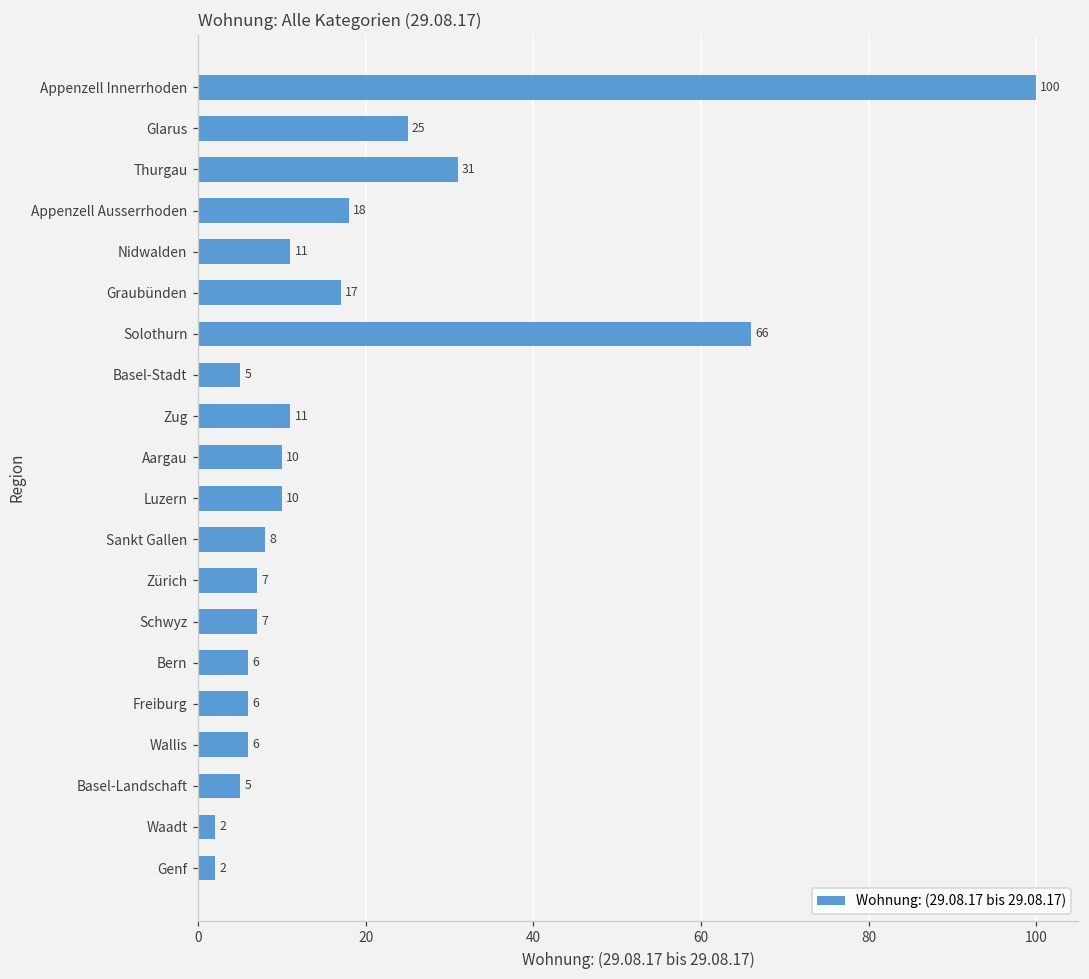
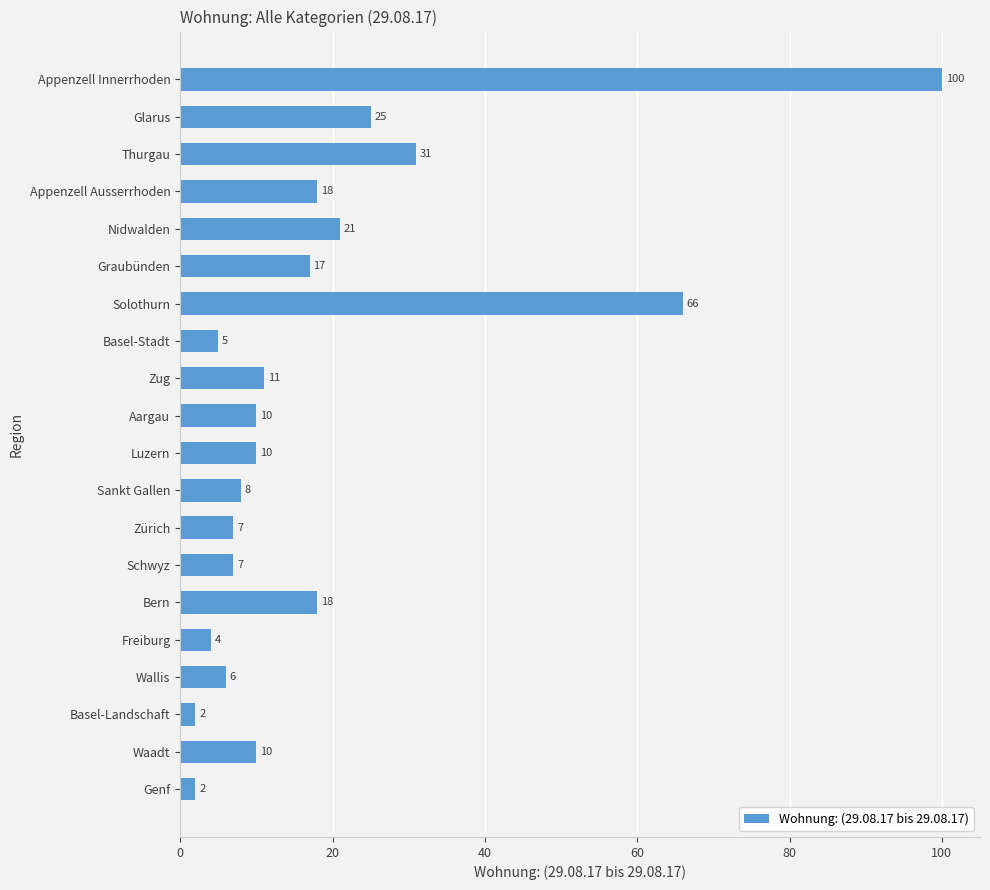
Nidwalden: 11 -> 21
Bern: 6 -> 18
Freiburg: 6 -> 4
Basel-Landschaft: 5 -> 2
Waadt: 2 -> 10
